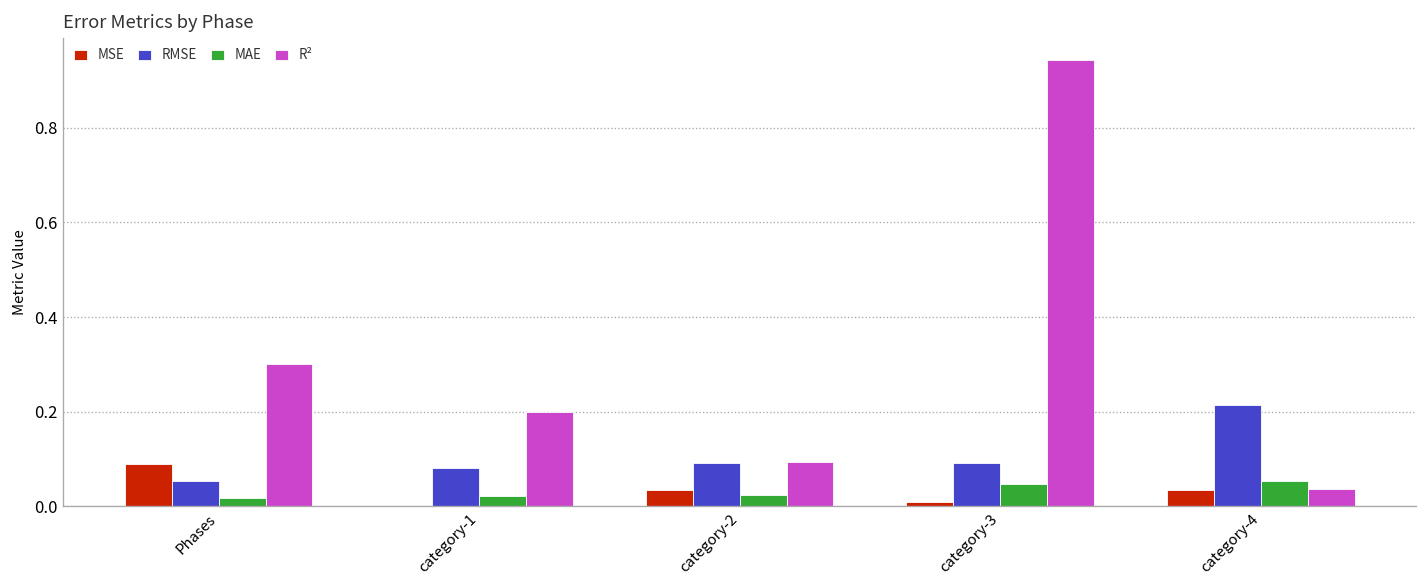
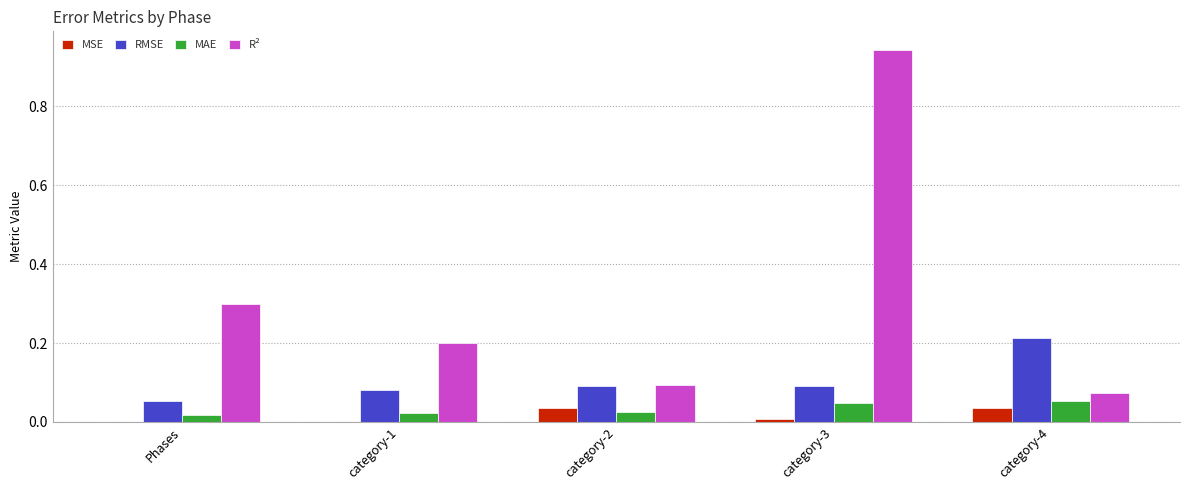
MSE, Phases: 0.09 -> 0.00
R², category-4: 0.04 -> 0.07
